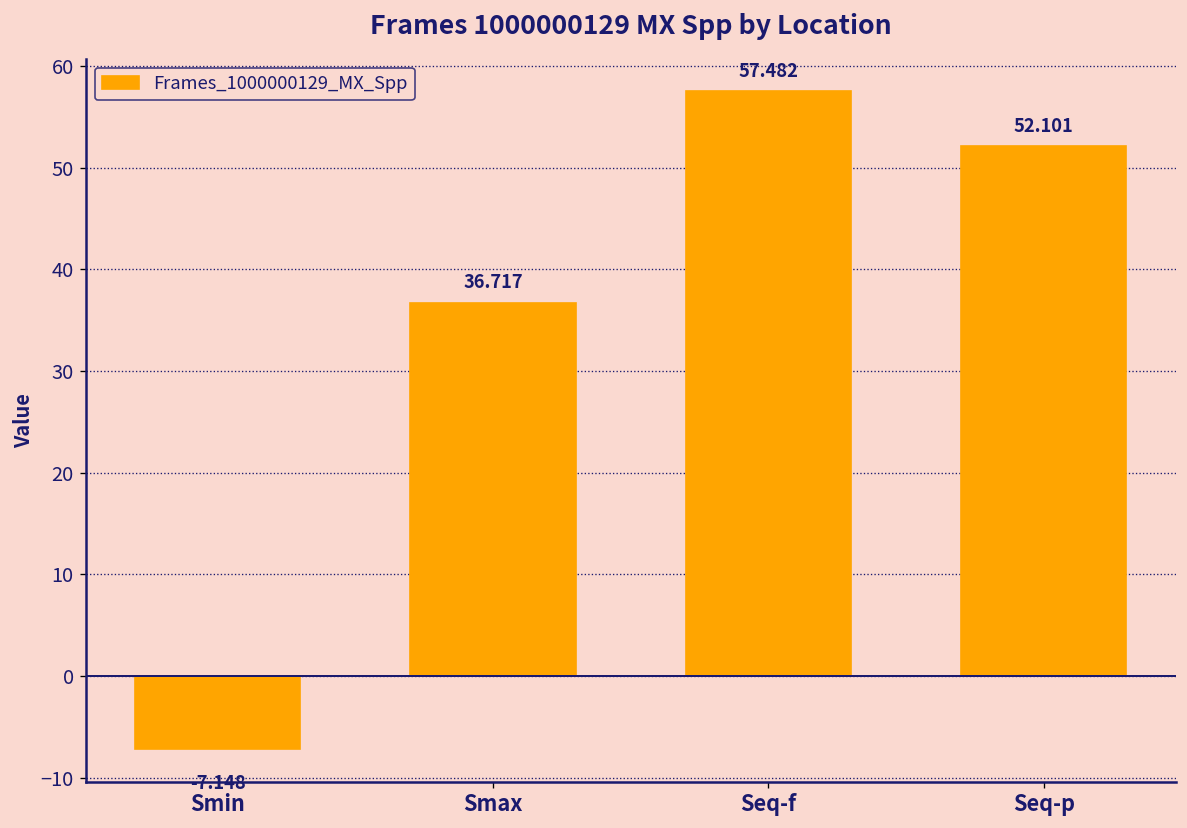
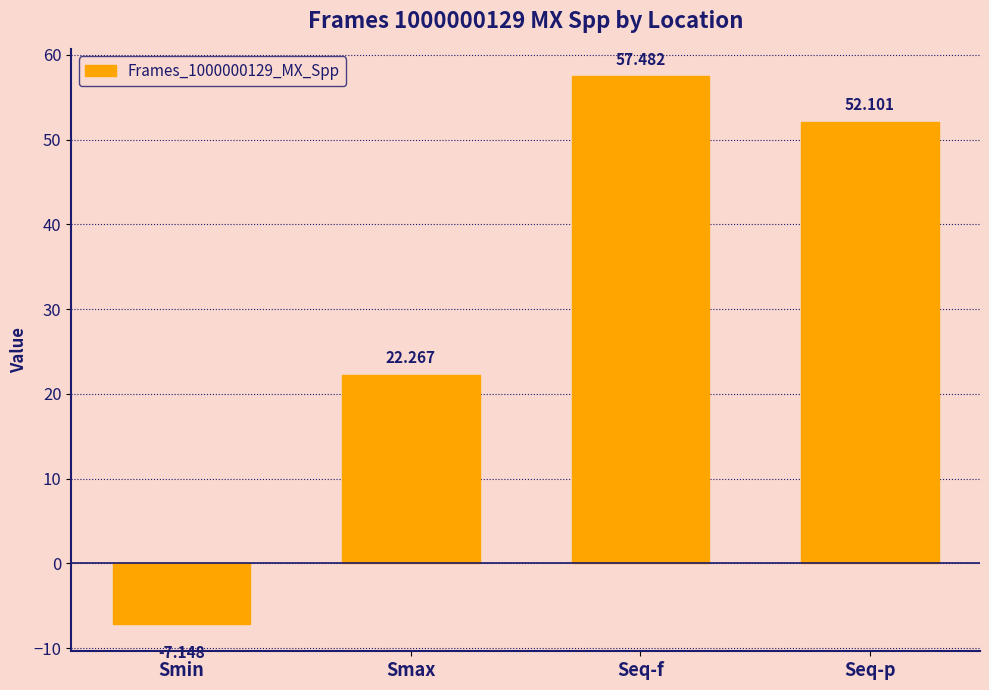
Smax: 36.717 -> 22.267
